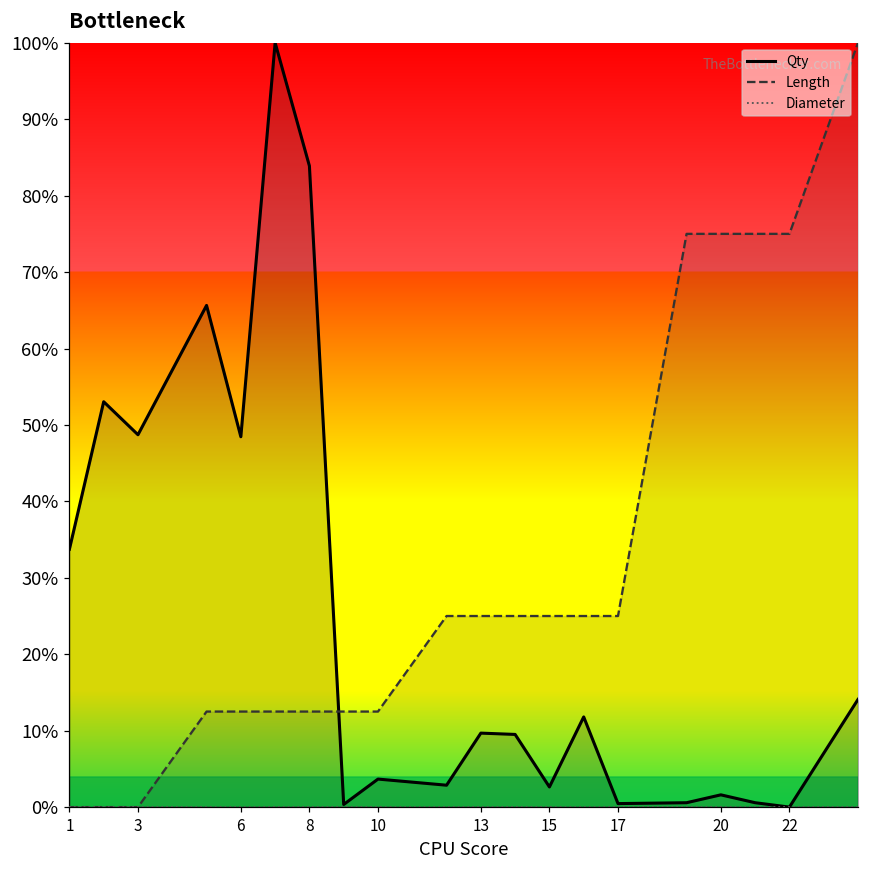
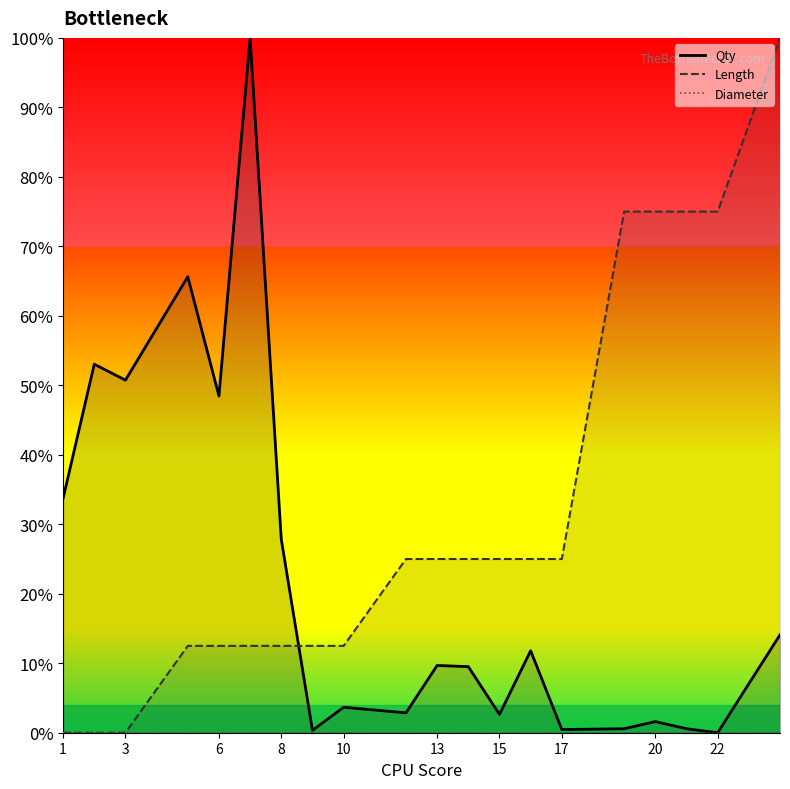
Qty, 3: 49% -> 51%
Qty, 8: 84% -> 28%
